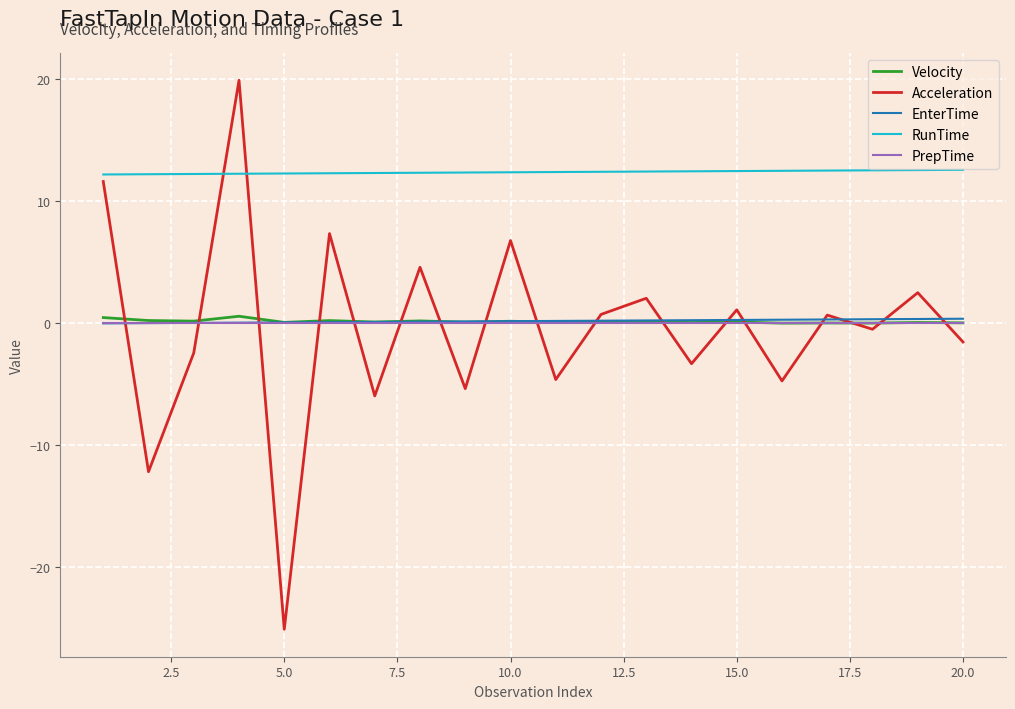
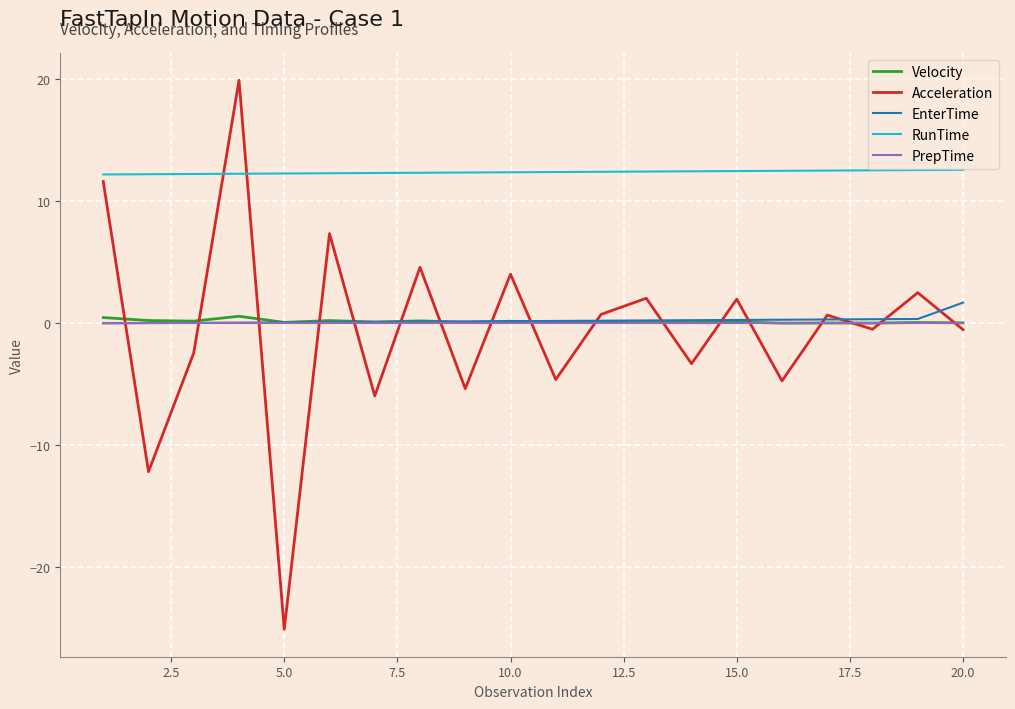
Acceleration, 10.0: 6.8 -> 4.0
Acceleration, 15.0: 1.1 -> 2.0
Acceleration, 20.0: -1.5 -> -0.5
EnterTime, 20.0: 0.4 -> 1.7
